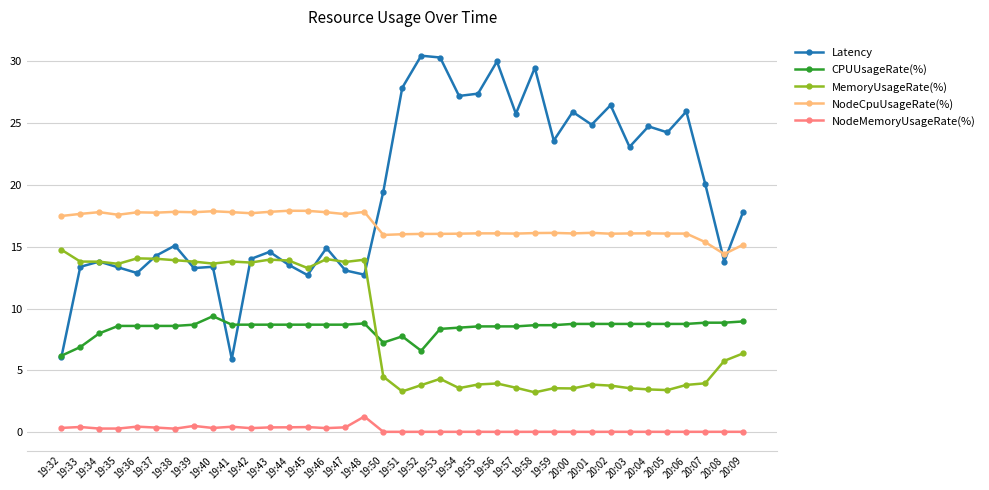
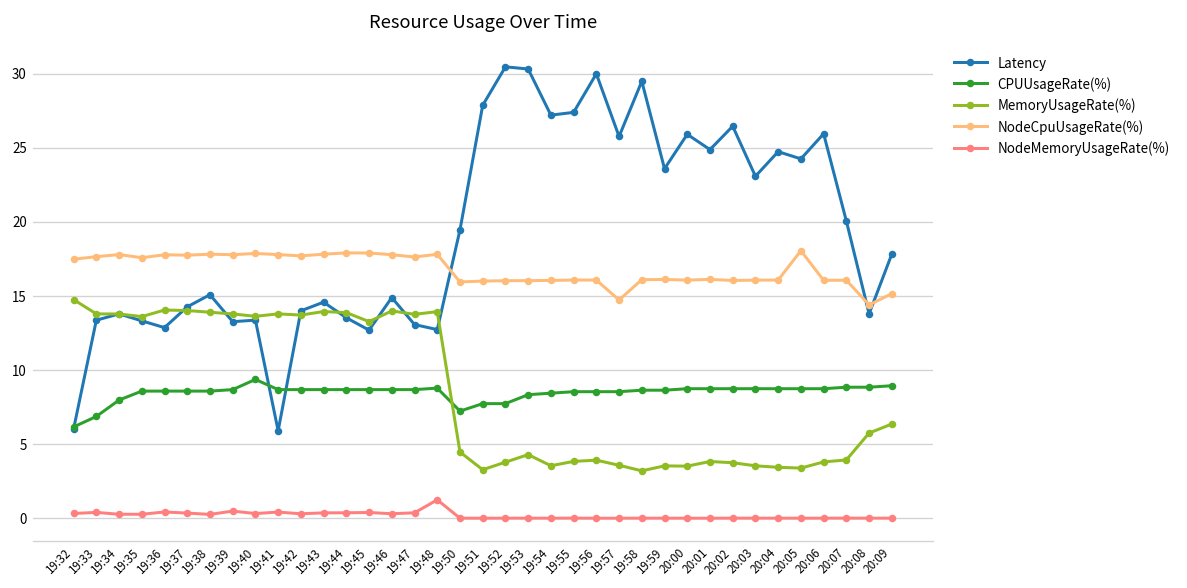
CPUUsageRate(%), 19:52: 6.6 -> 7.7
NodeCpuUsageRate(%), 19:57: 16.1 -> 14.7
NodeCpuUsageRate(%), 20:05: 16.1 -> 18.1
NodeCpuUsageRate(%), 20:07: 15.4 -> 16.1
